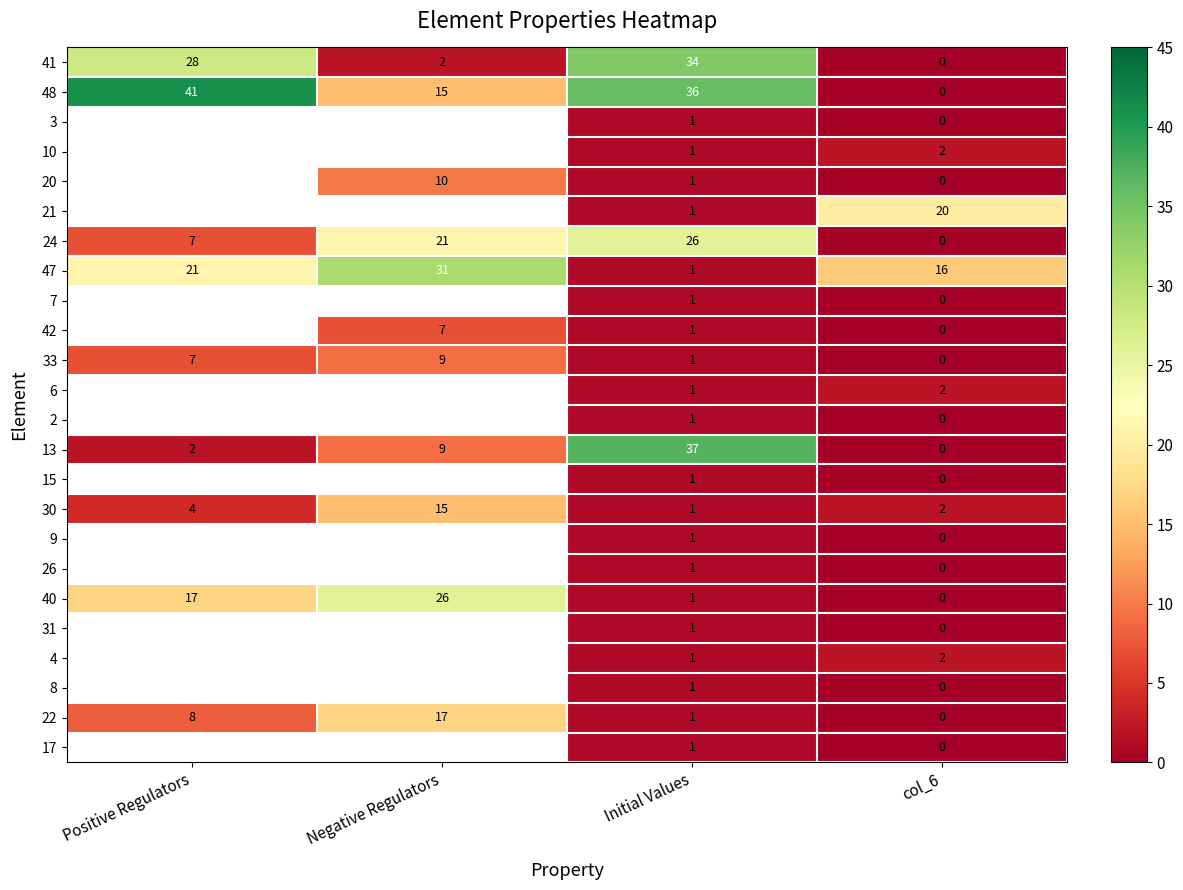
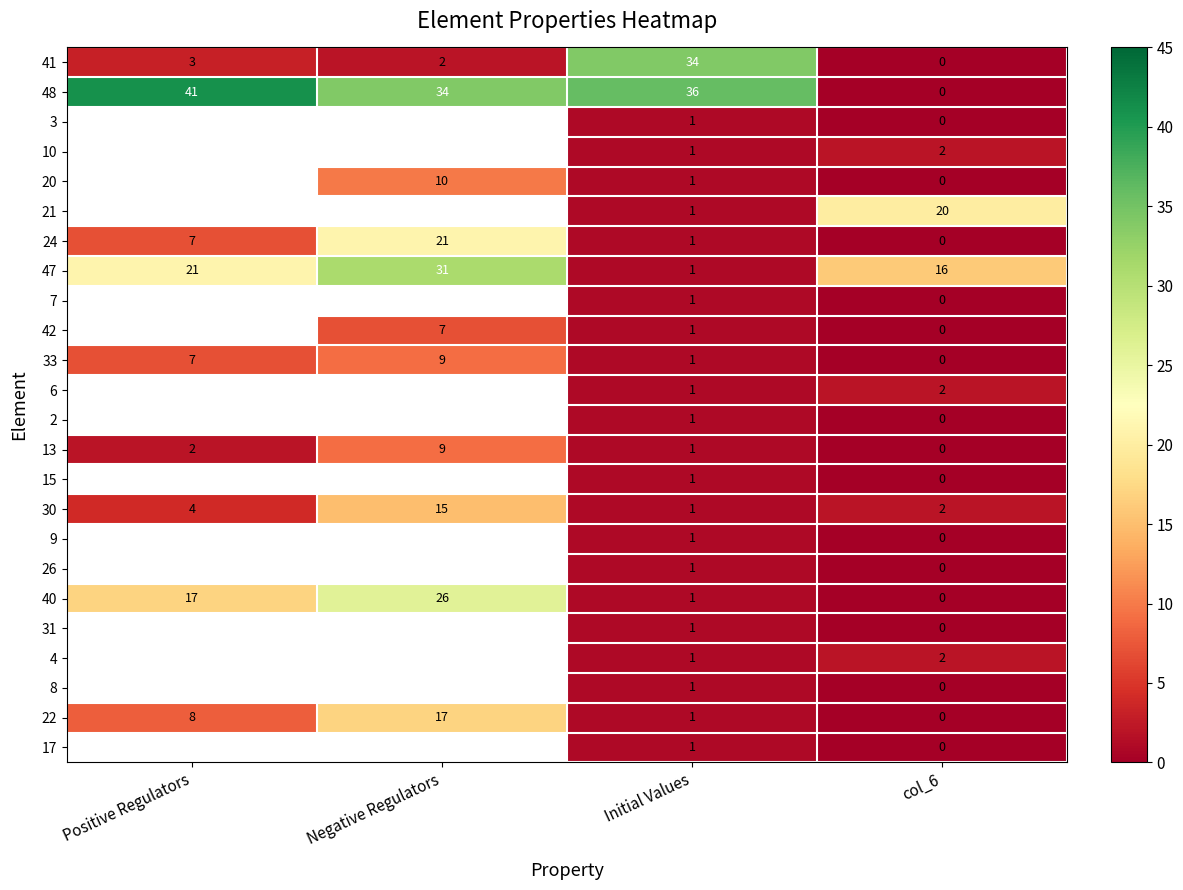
41, Positive Regulators: 28 -> 3
48, Negative Regulators: 15 -> 34
24, Initial Values: 26 -> 1
13, Initial Values: 37 -> 1
